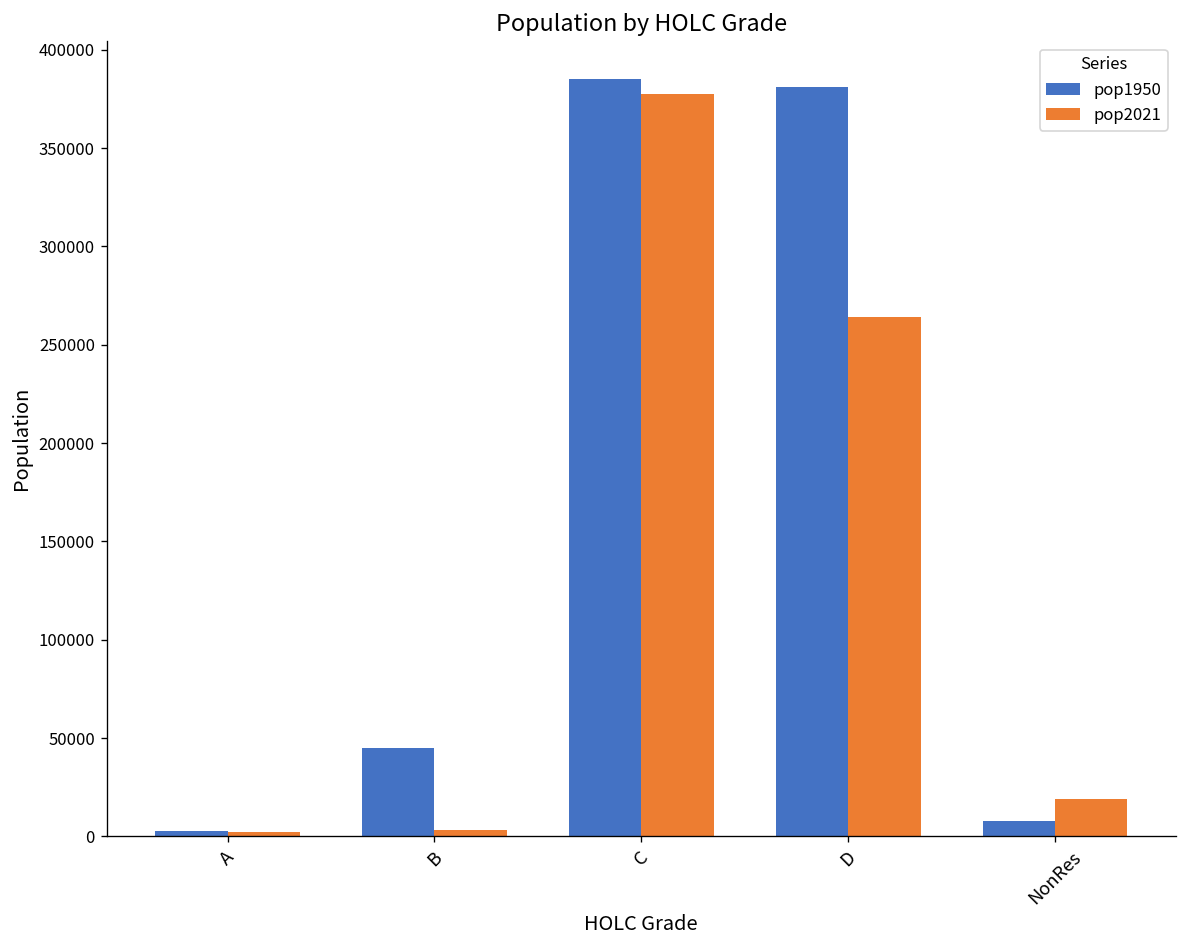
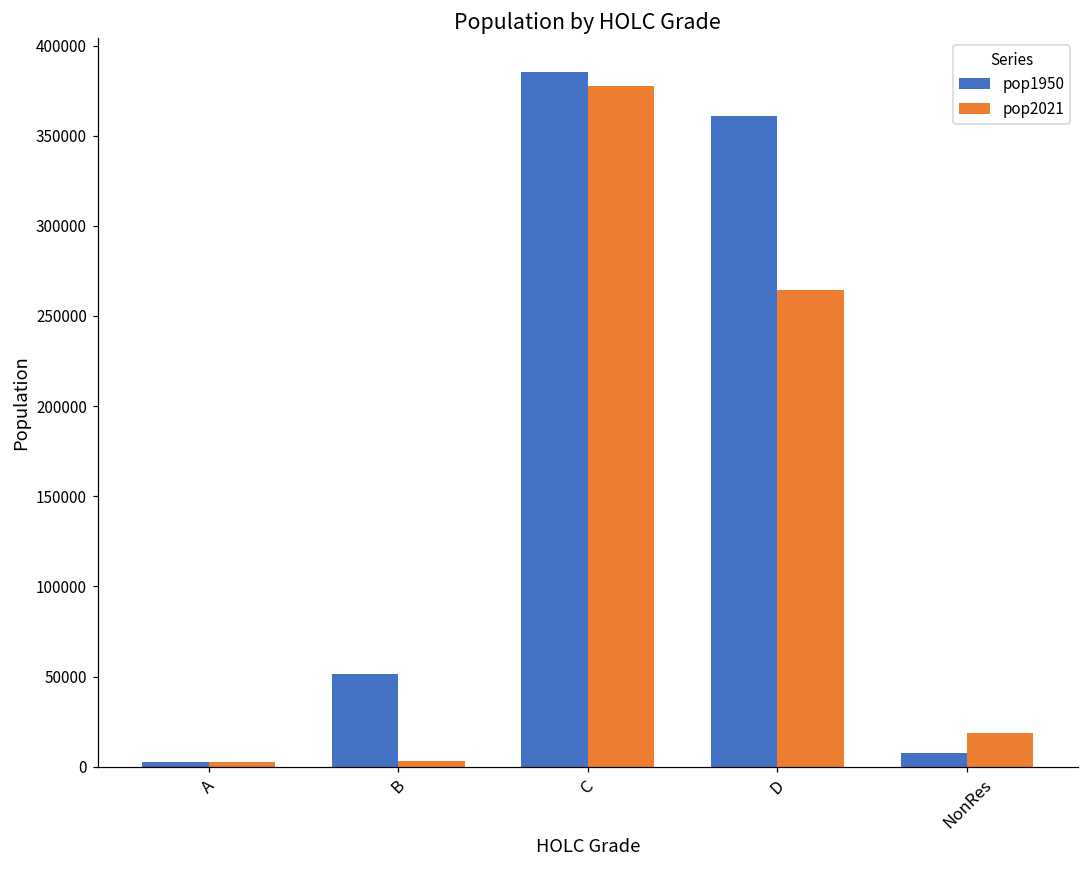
pop1950, B: 45000 -> 51000
pop1950, D: 381000 -> 361000
